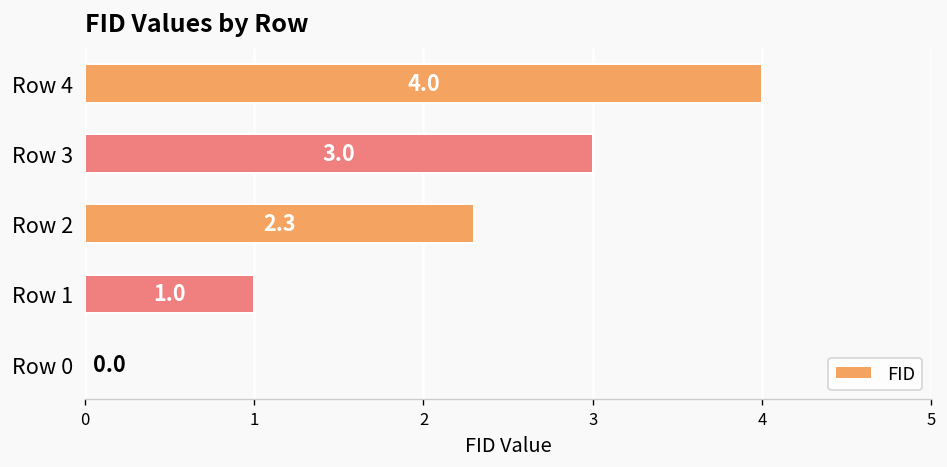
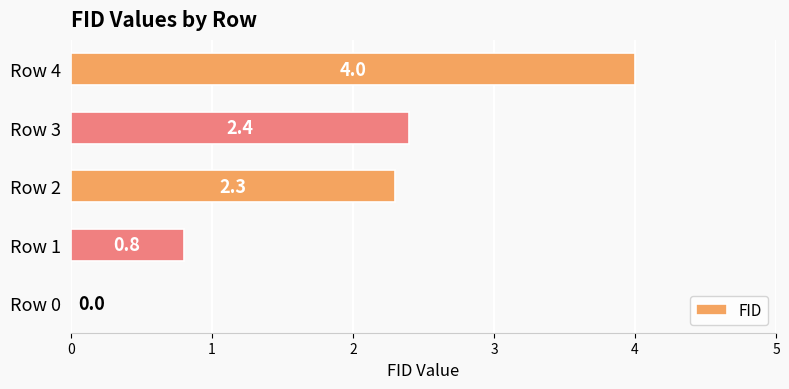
Row 3: 3.0 -> 2.4
Row 1: 1.0 -> 0.8
